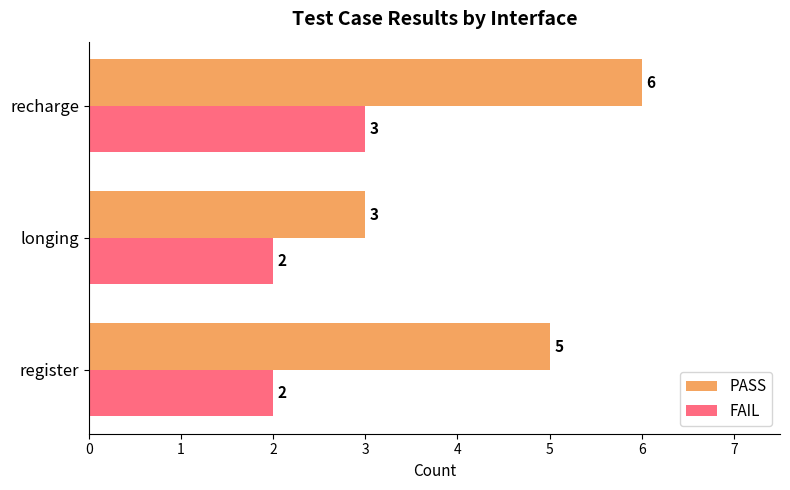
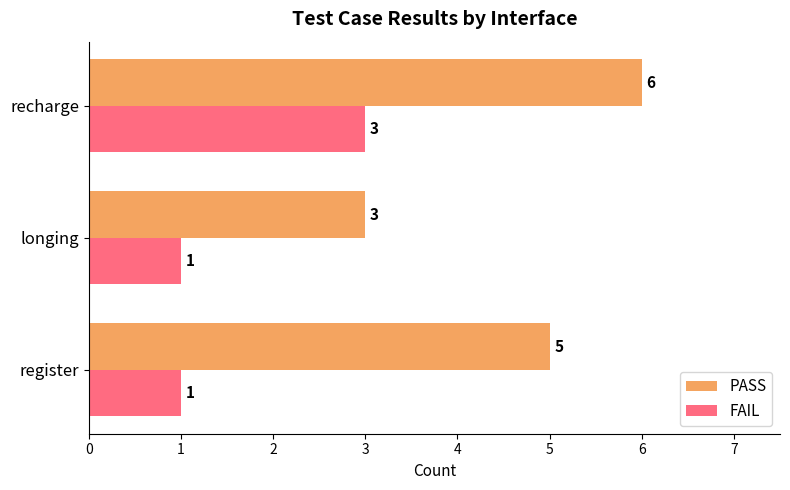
FAIL, longing: 2 -> 1
FAIL, register: 2 -> 1
